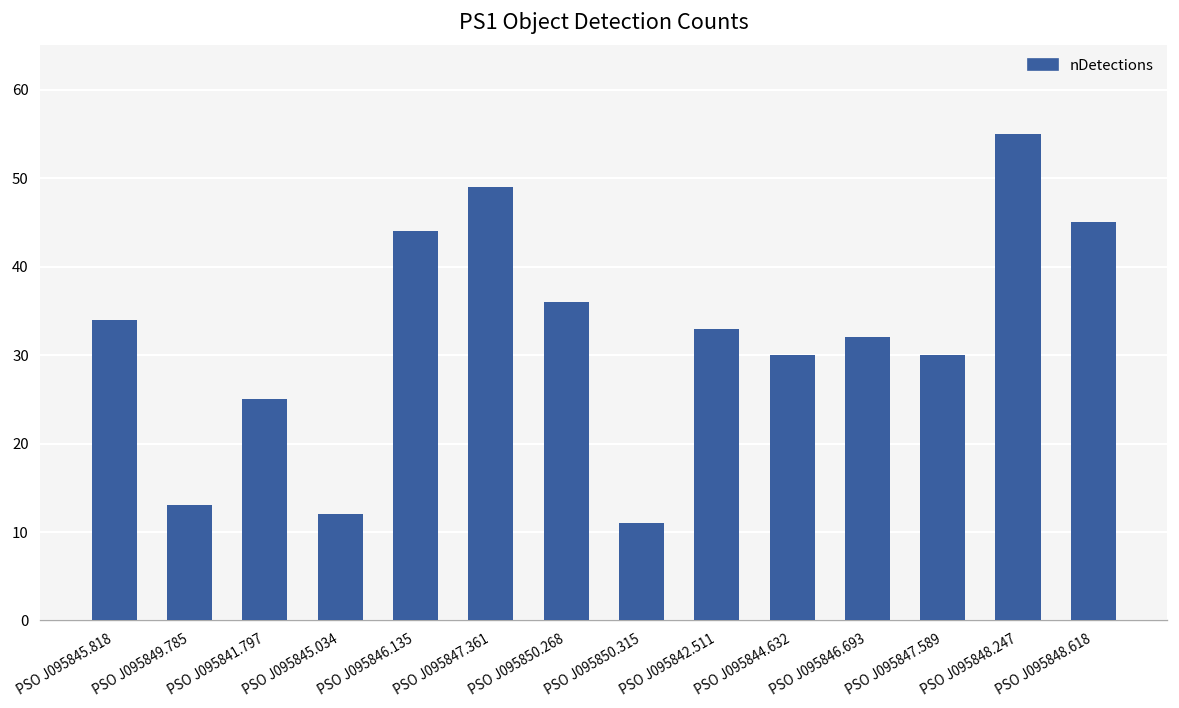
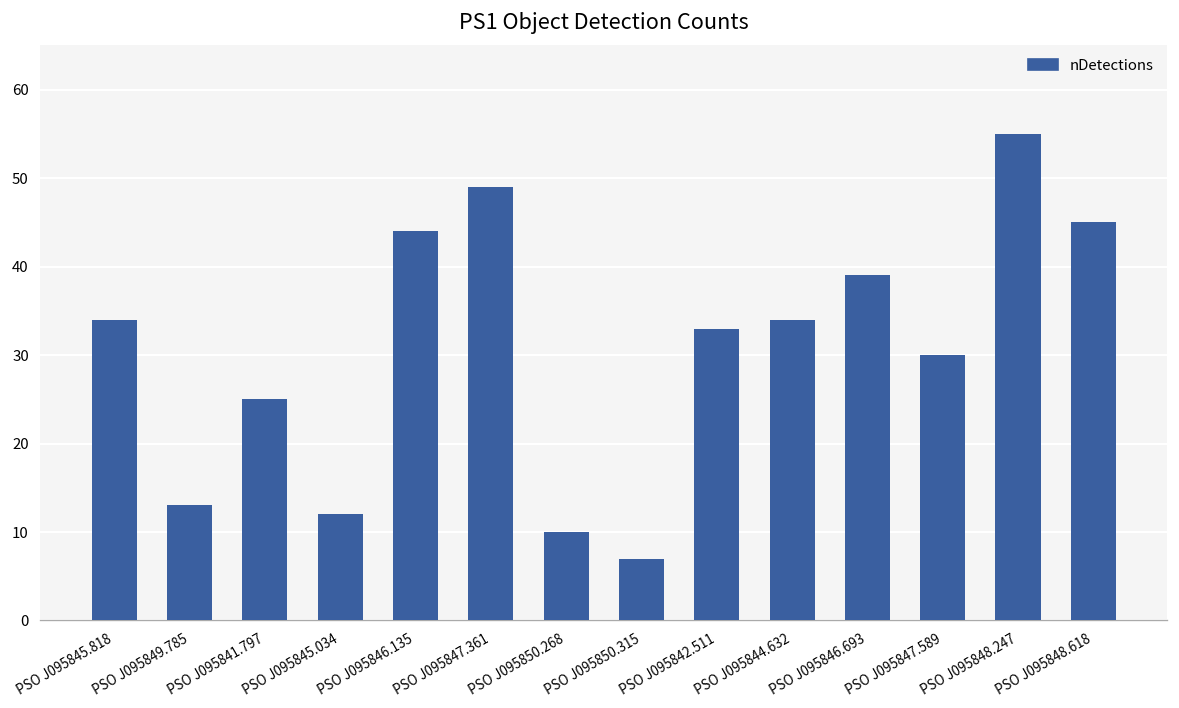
PSO J095850.268: 36 -> 10
PSO J095850.315: 11 -> 7
PSO J095844.632: 30 -> 34
PSO J095846.693: 32 -> 39
